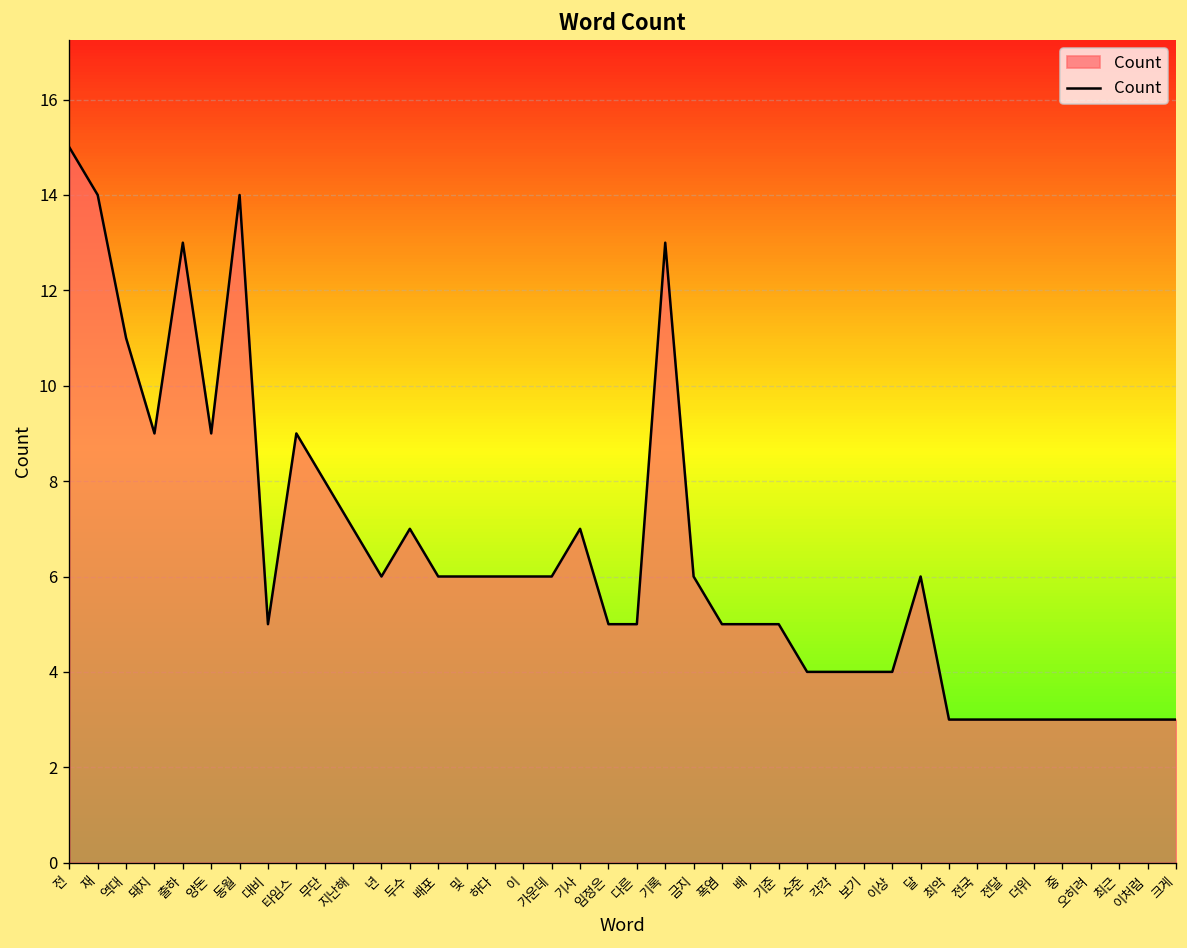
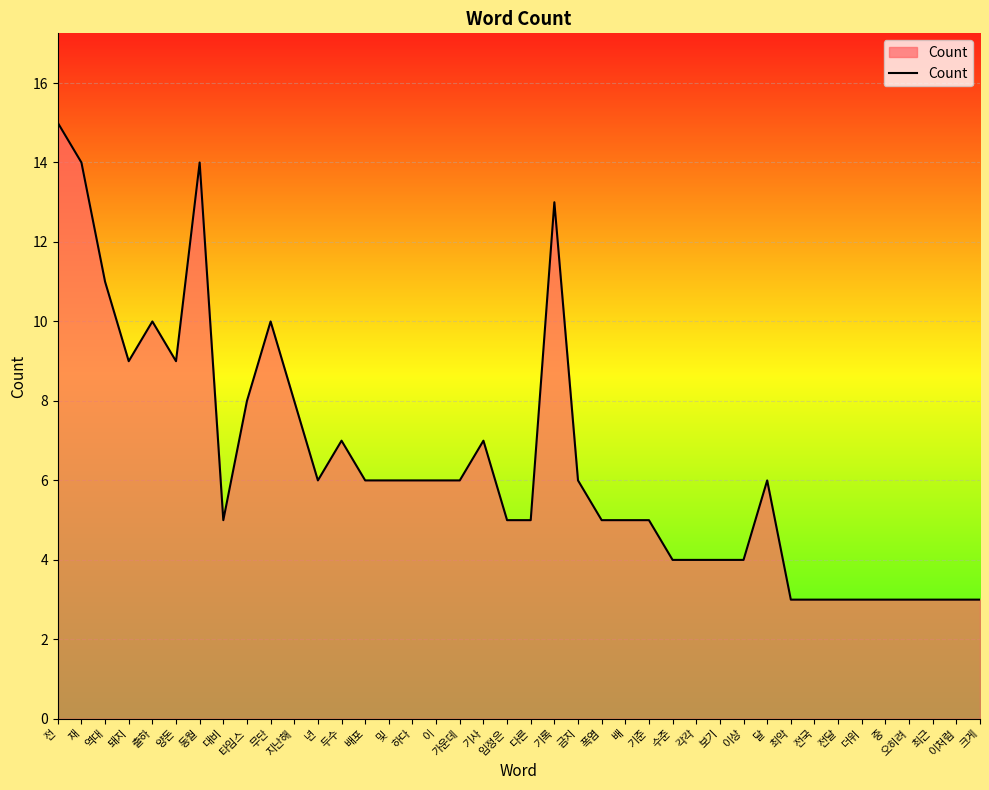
출하: 13 -> 10
타임스: 9 -> 8
무단: 8 -> 10
지난해: 7 -> 8
